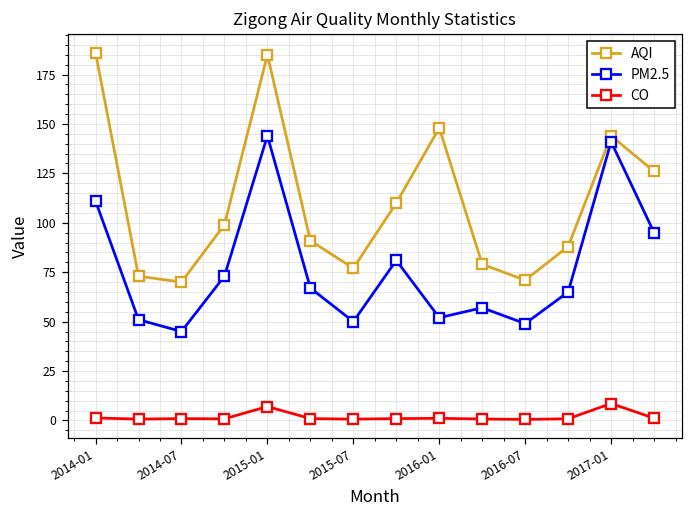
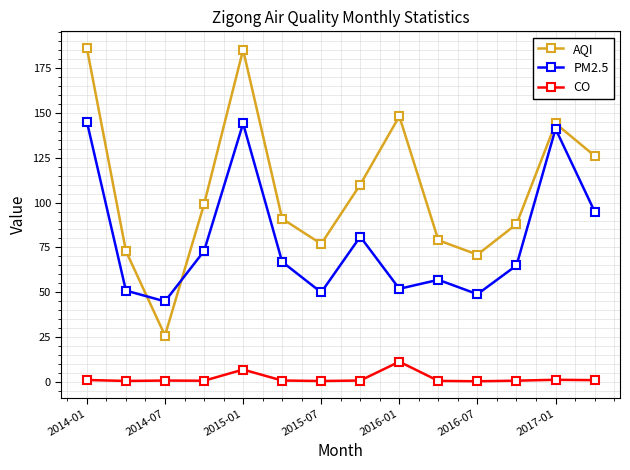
PM2.5, 2014-01: 111 -> 145
AQI, 2014-07: 70 -> 26
CO, 2016-01: 1 -> 11
CO, 2017-01: 9 -> 1
